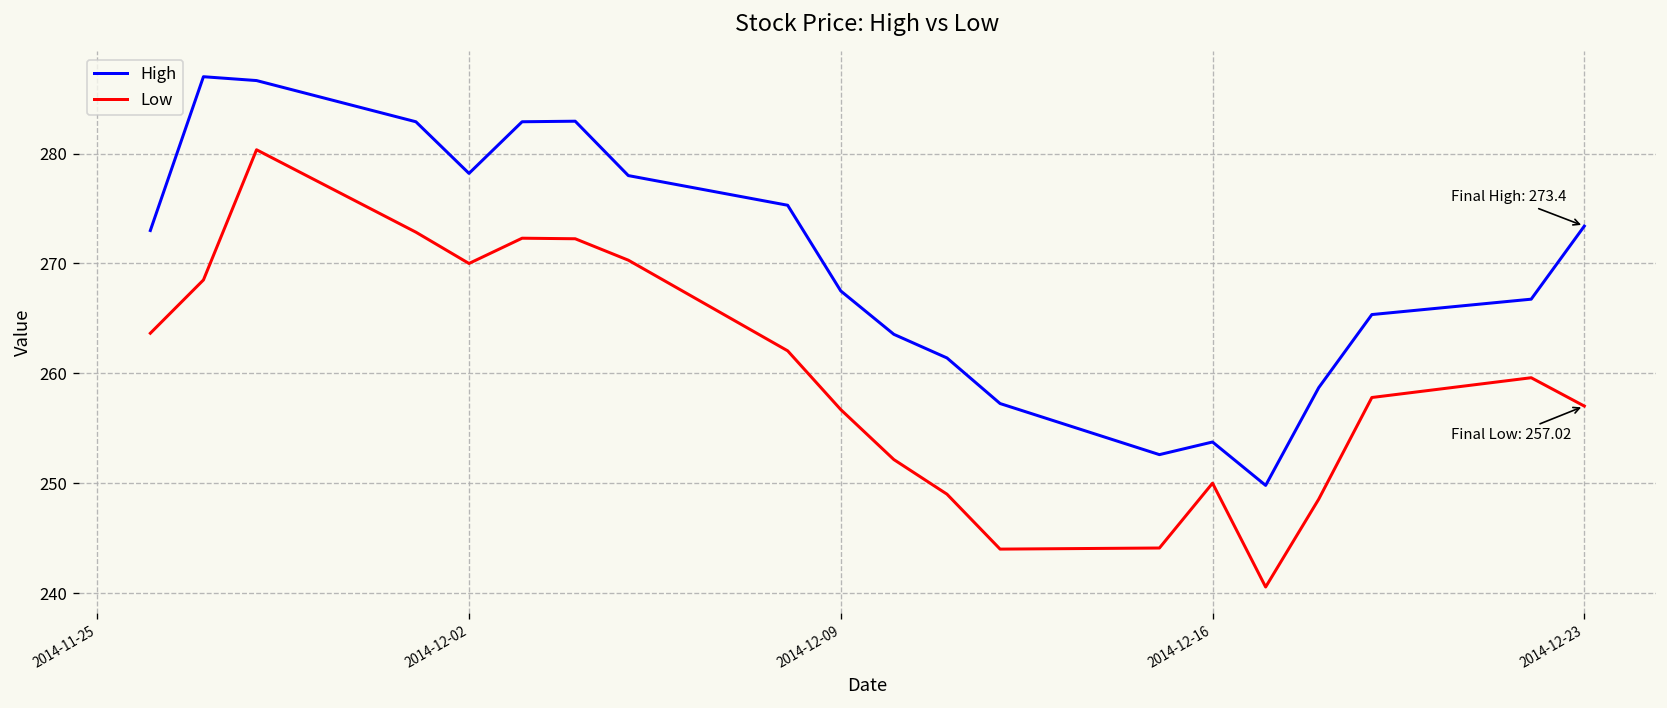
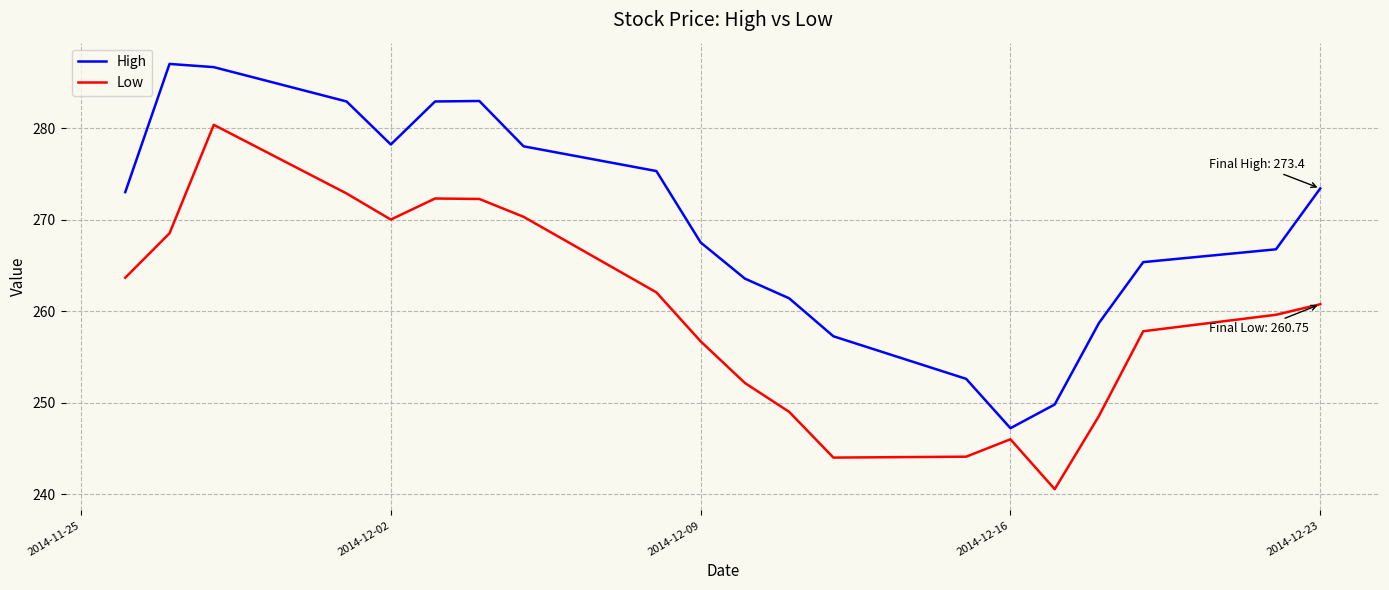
High, 2014-12-16: 254 -> 247
Low, 2014-12-16: 250 -> 246
Low, 2014-12-23: 257.02 -> 260.75
